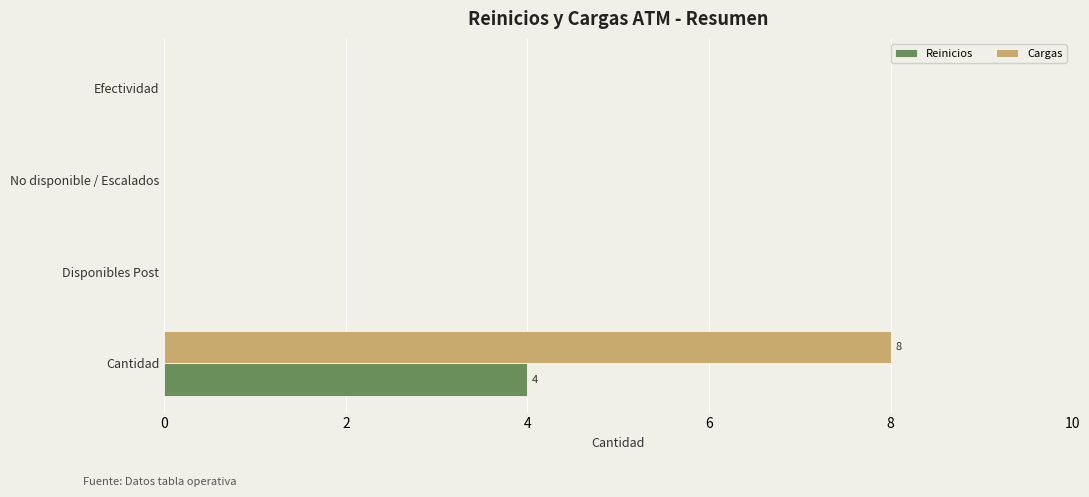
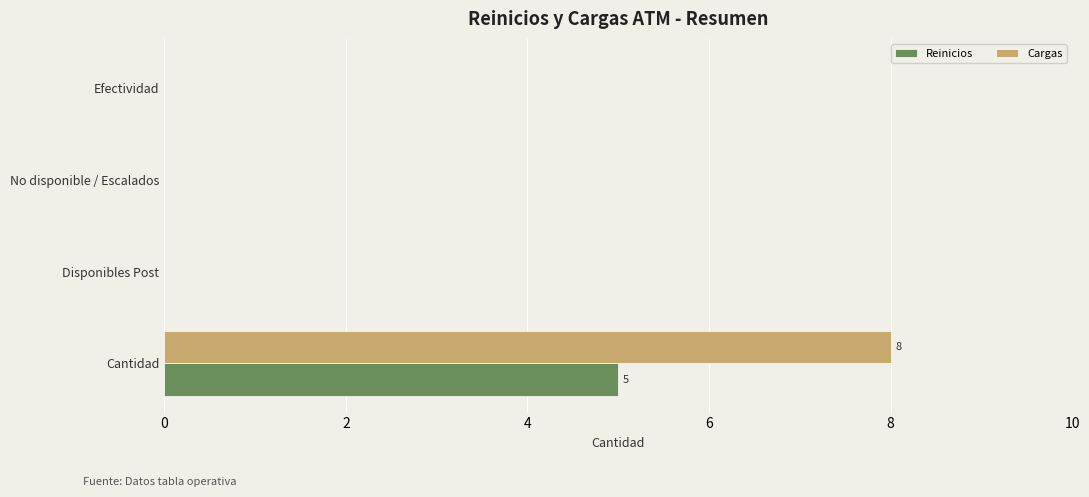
Reinicios, Cantidad: 4 -> 5
